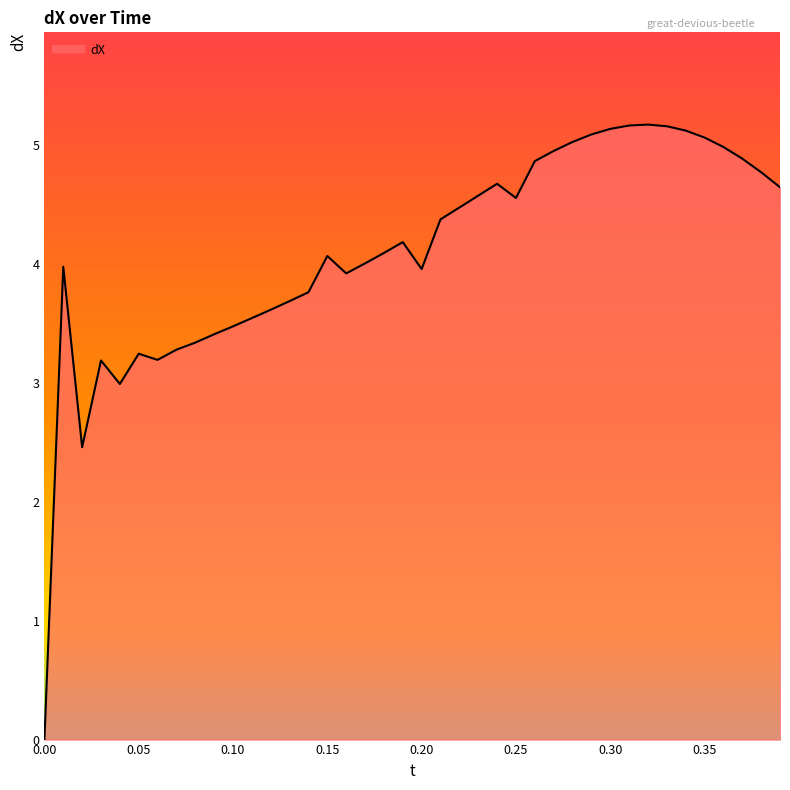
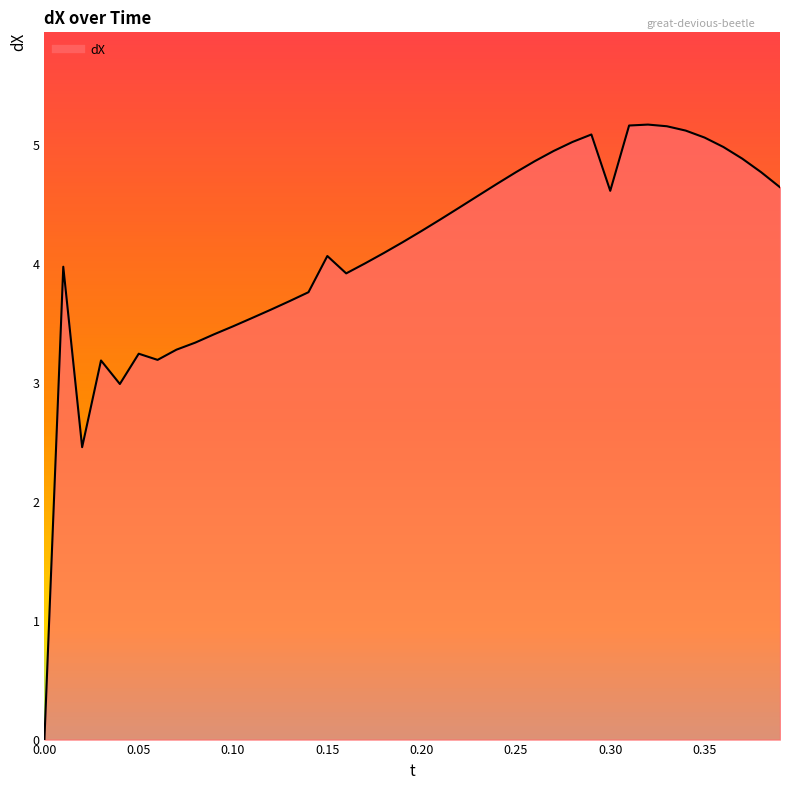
0.20: 3.96 -> 4.28
0.25: 4.56 -> 4.77
0.30: 5.14 -> 4.62
